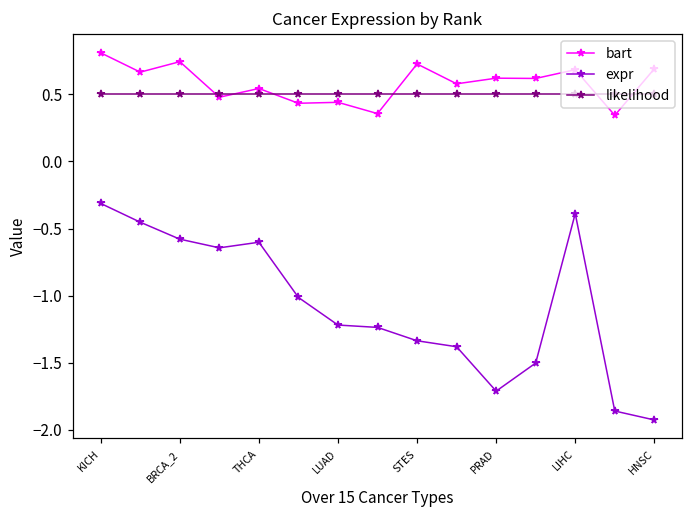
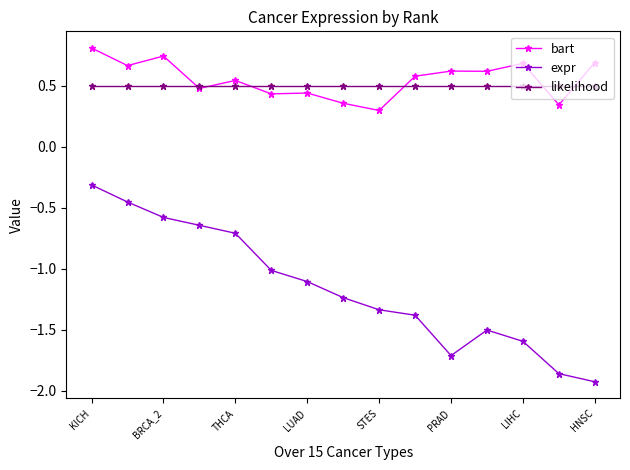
expr, THCA: -0.60 -> -0.71
expr, LUAD: -1.22 -> -1.11
bart, STES: 0.73 -> 0.30
expr, LIHC: -0.39 -> -1.60
